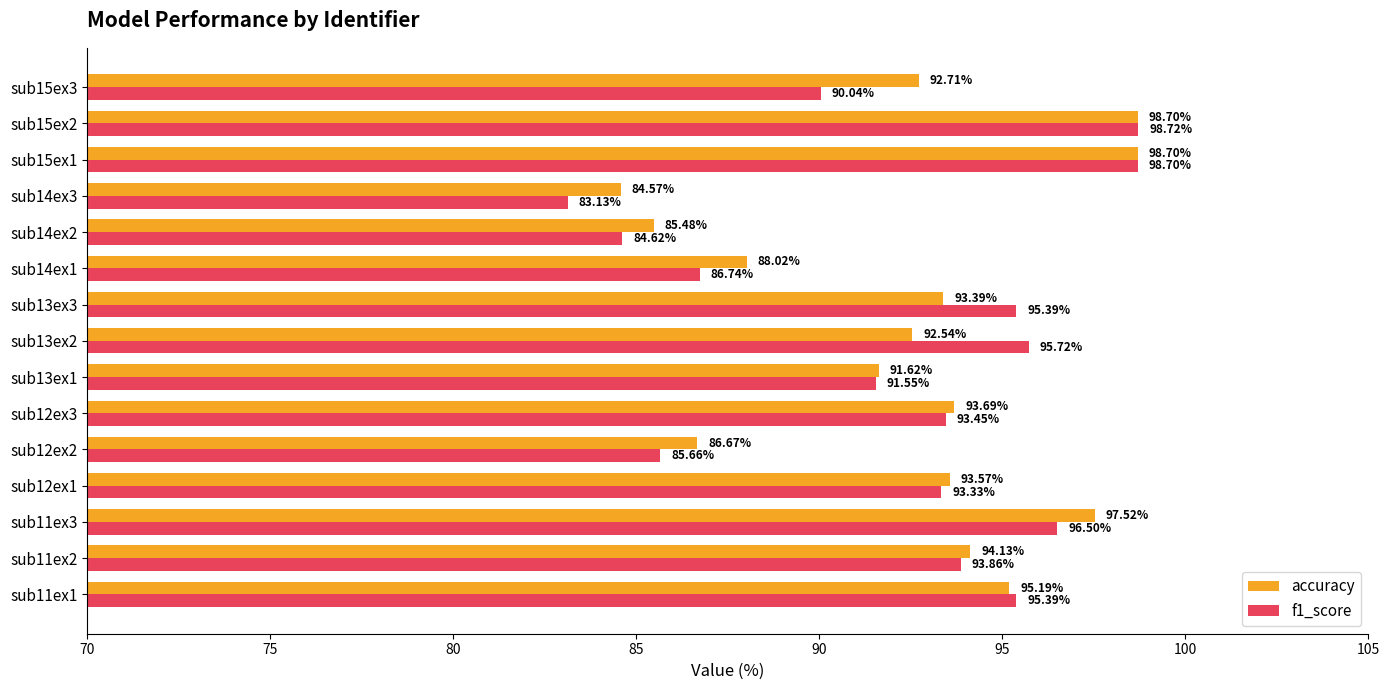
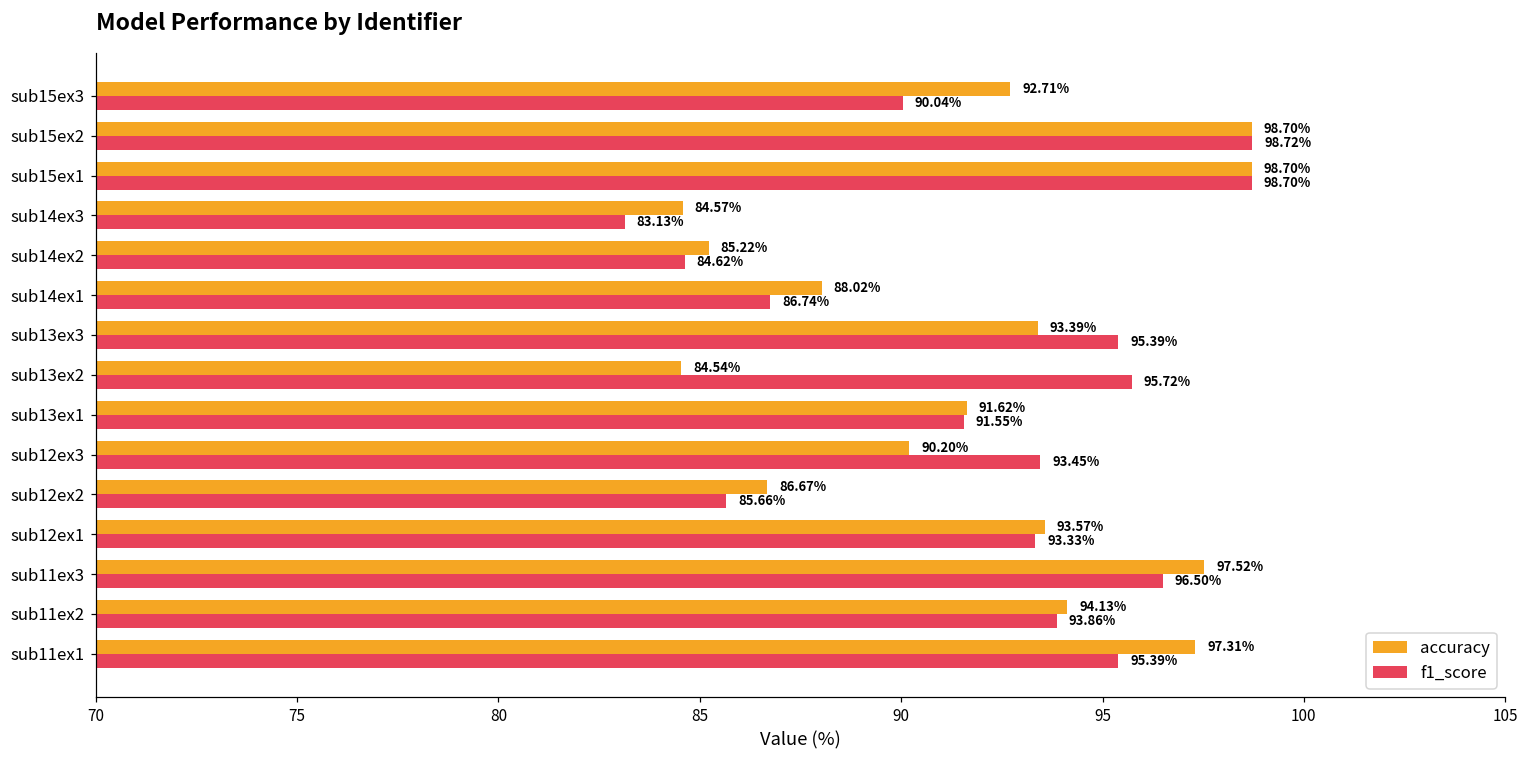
accuracy, sub14ex2: 85.48% -> 85.22%
accuracy, sub13ex2: 92.54% -> 84.54%
accuracy, sub12ex3: 93.69% -> 90.20%
accuracy, sub11ex1: 95.19% -> 97.31%
